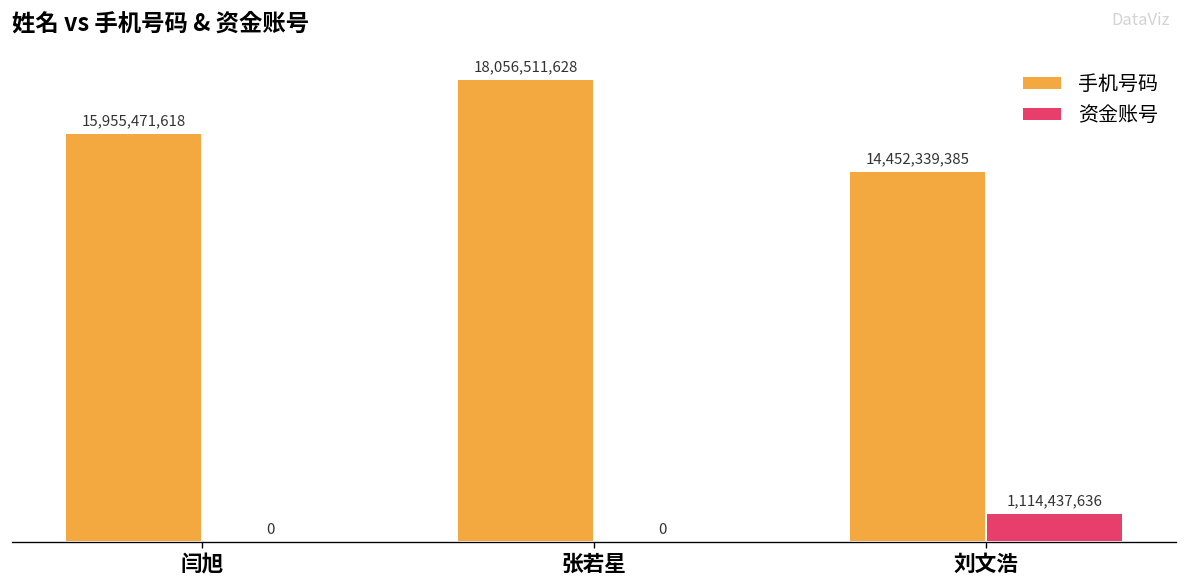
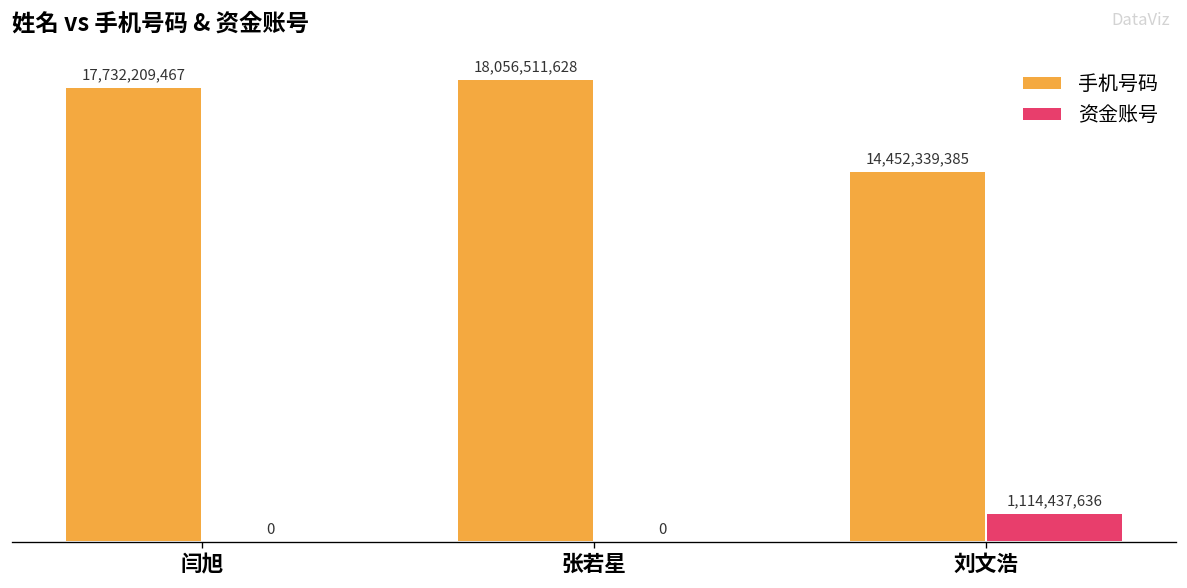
手机号码, 闫旭: 15,955,471,618 -> 17,732,209,467
